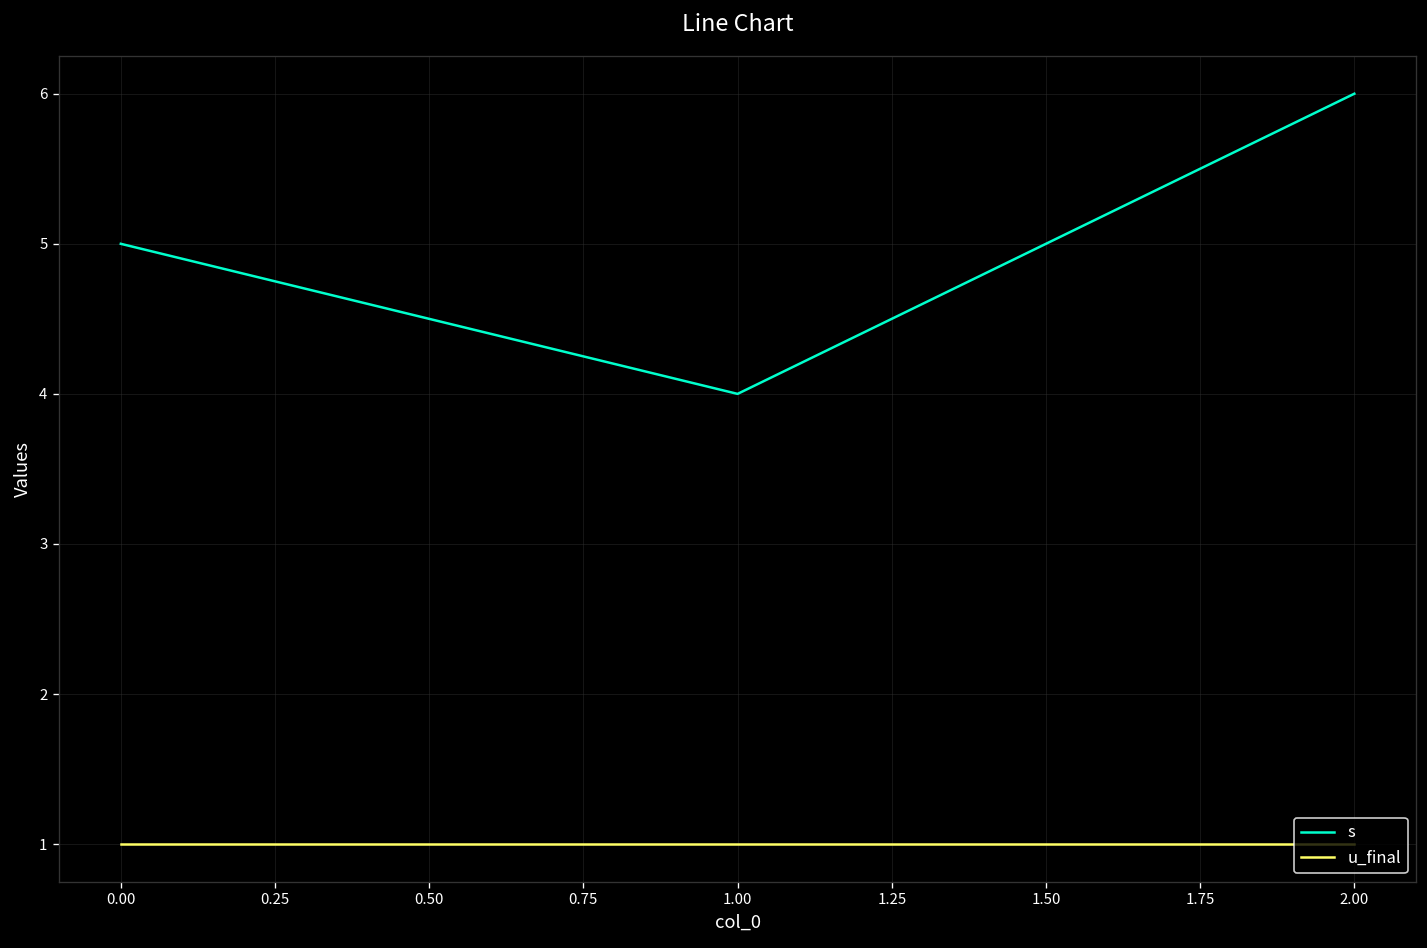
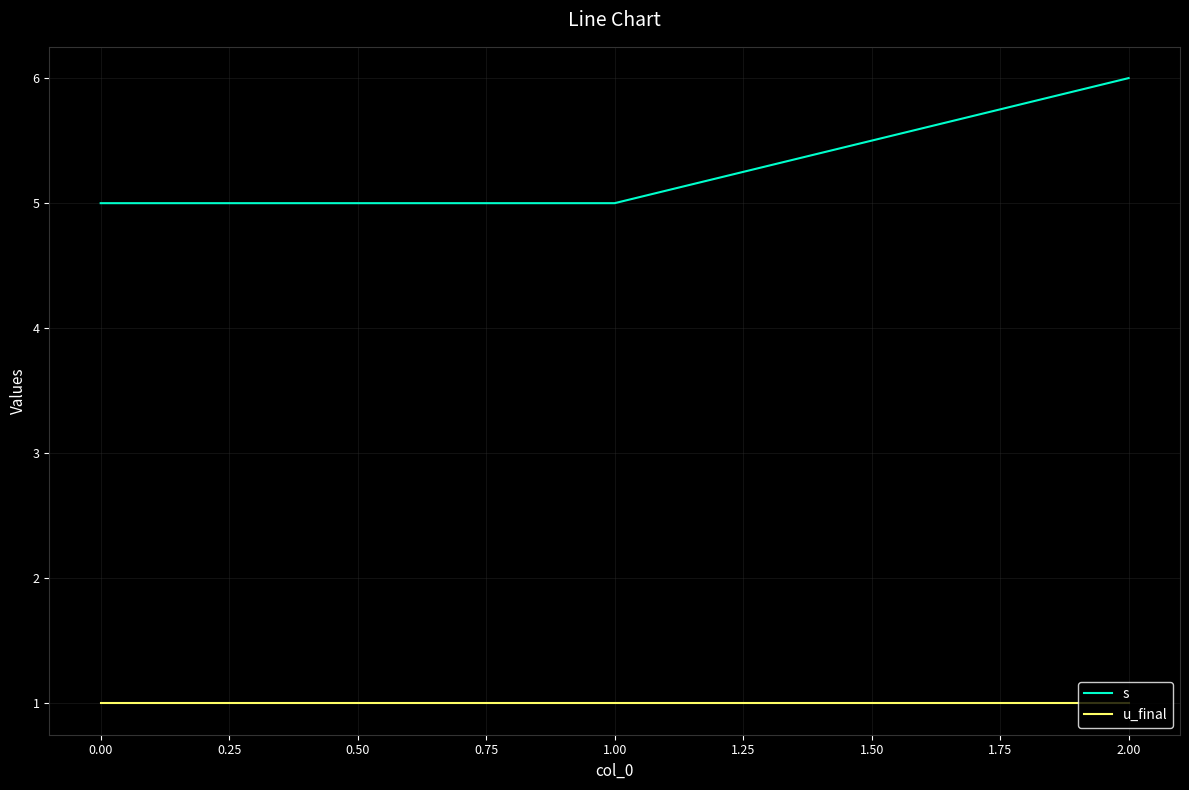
s, 1.00: 4 -> 5
